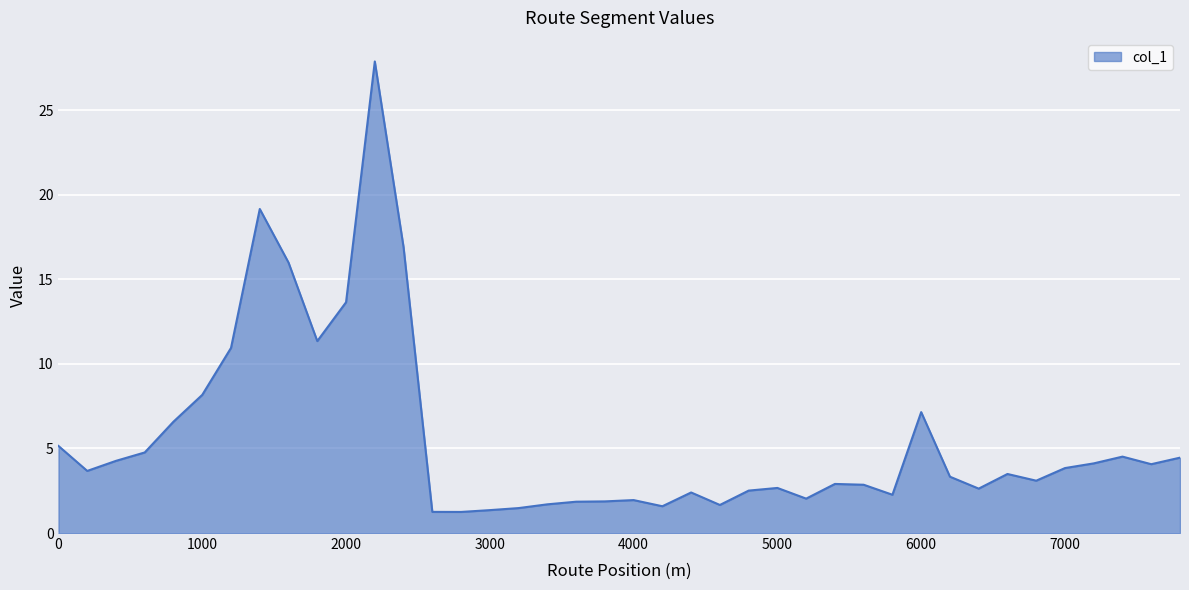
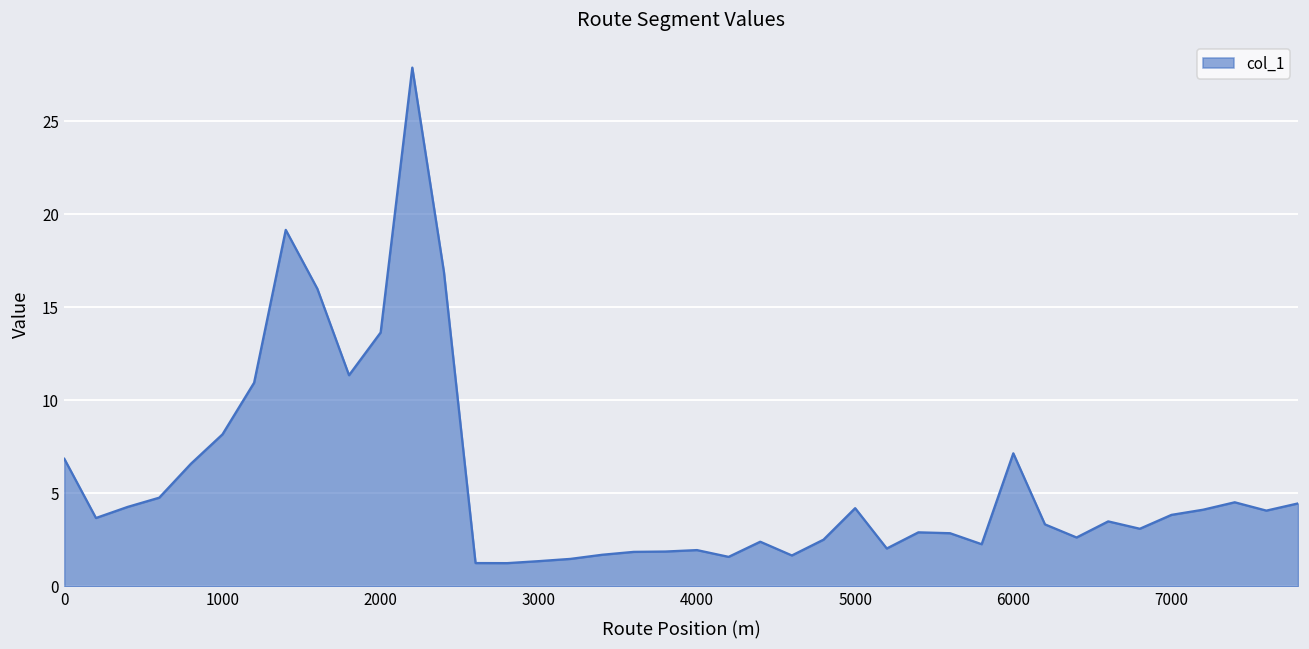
0: 5.1 -> 6.9
5000: 2.7 -> 4.2
